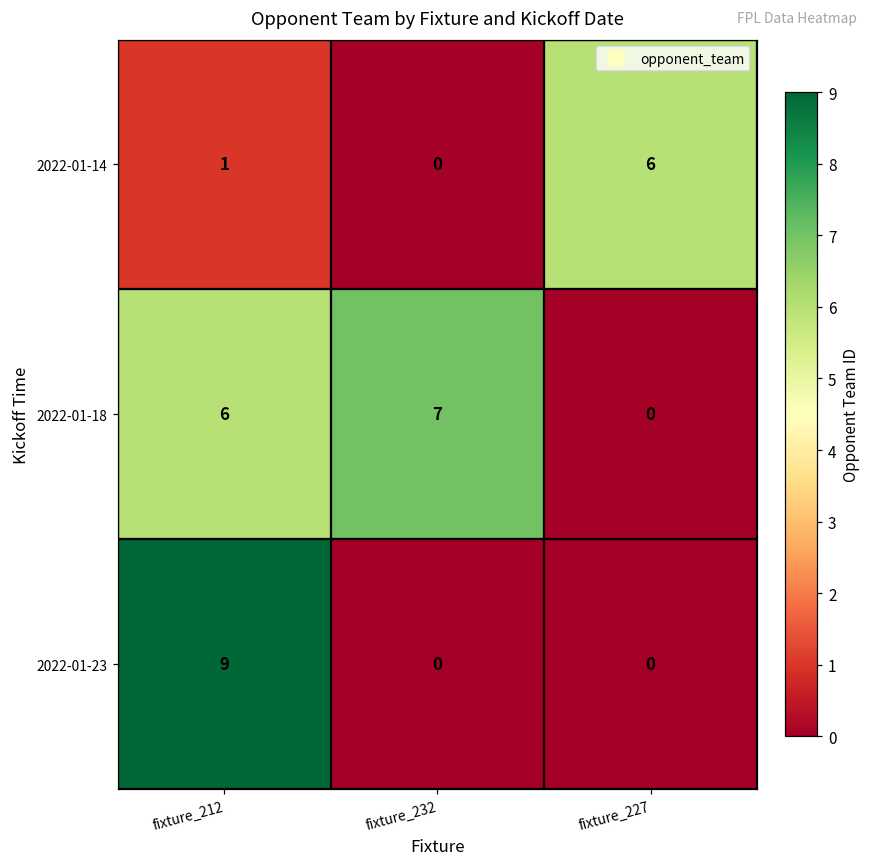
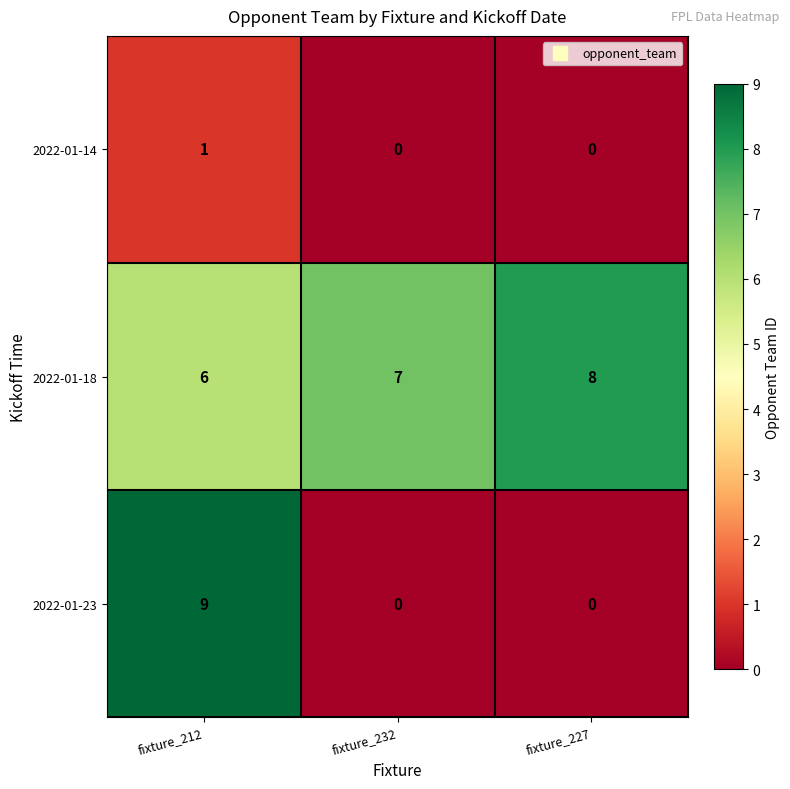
2022-01-14, fixture_227: 6 -> 0
2022-01-18, fixture_227: 0 -> 8
